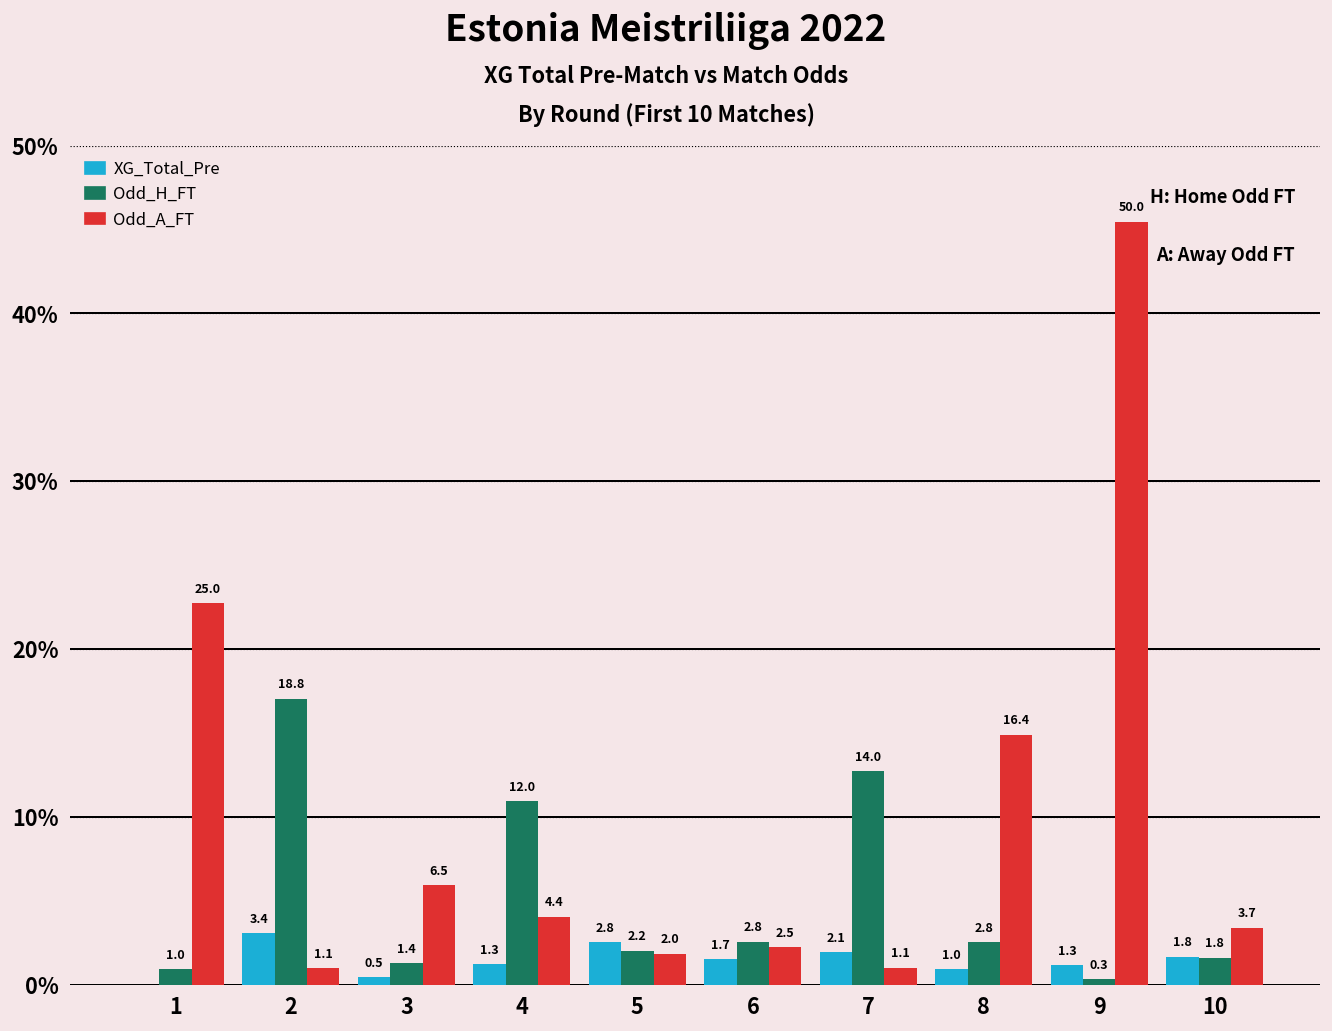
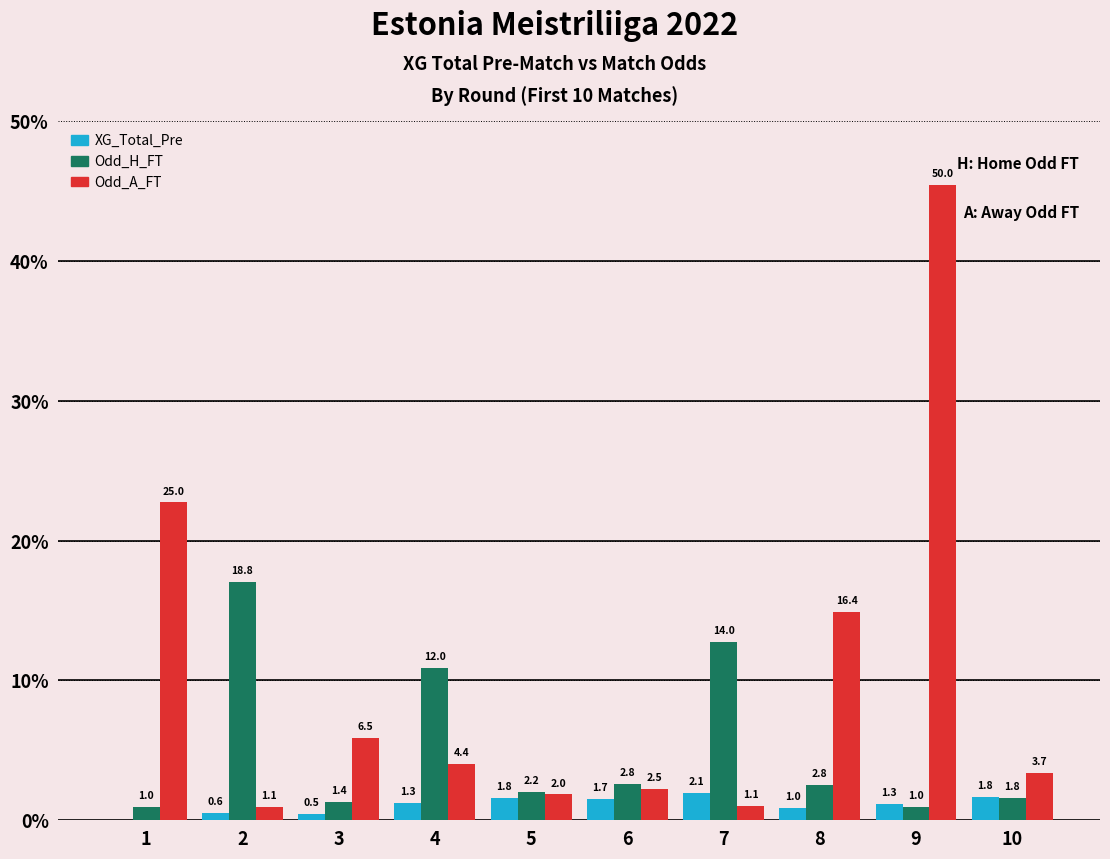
XG_Total_Pre, 2: 3.4 -> 0.6
XG_Total_Pre, 5: 2.8 -> 1.8
Odd_H_FT, 9: 0.3 -> 1.0
